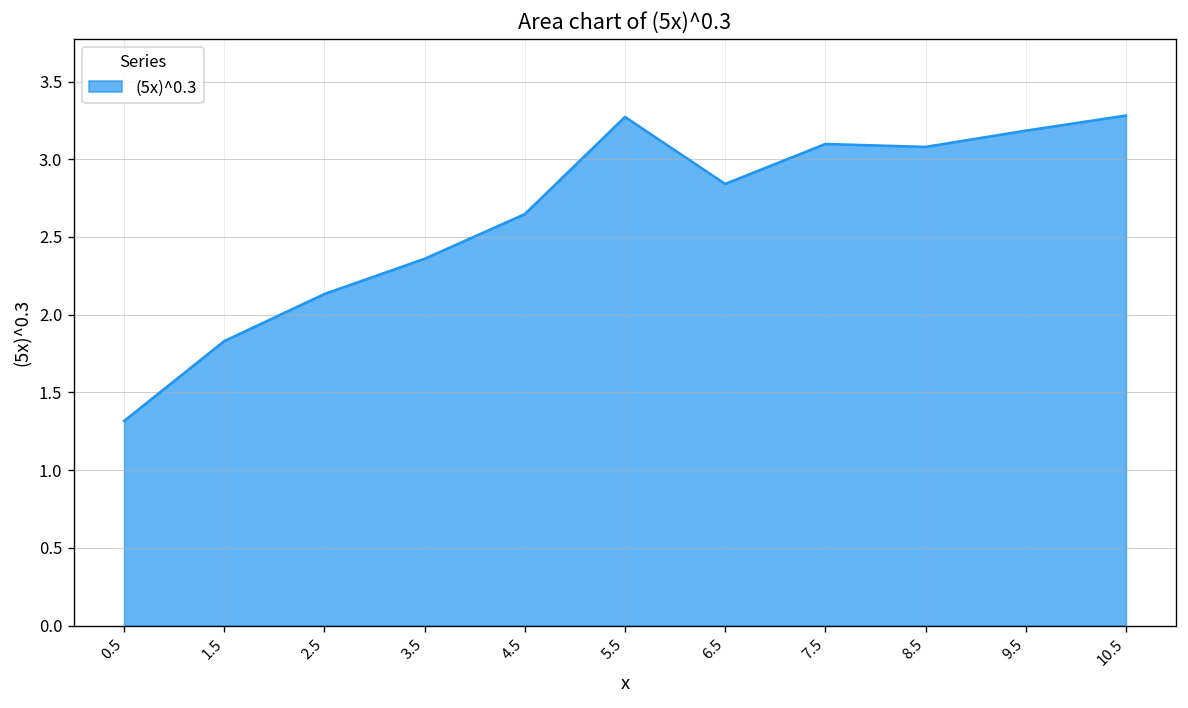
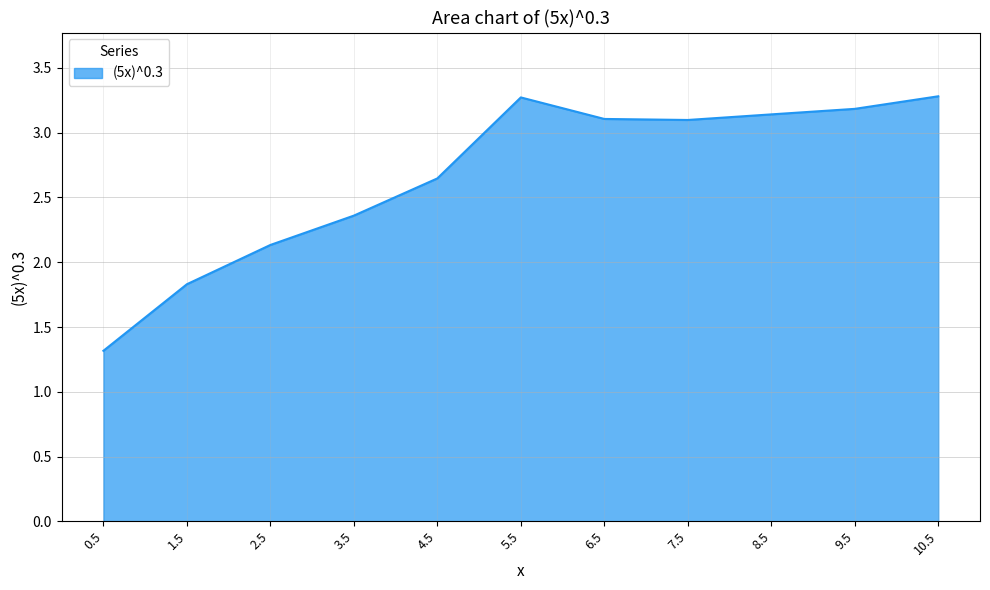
6.5: 2.84 -> 3.11
8.5: 3.08 -> 3.14
